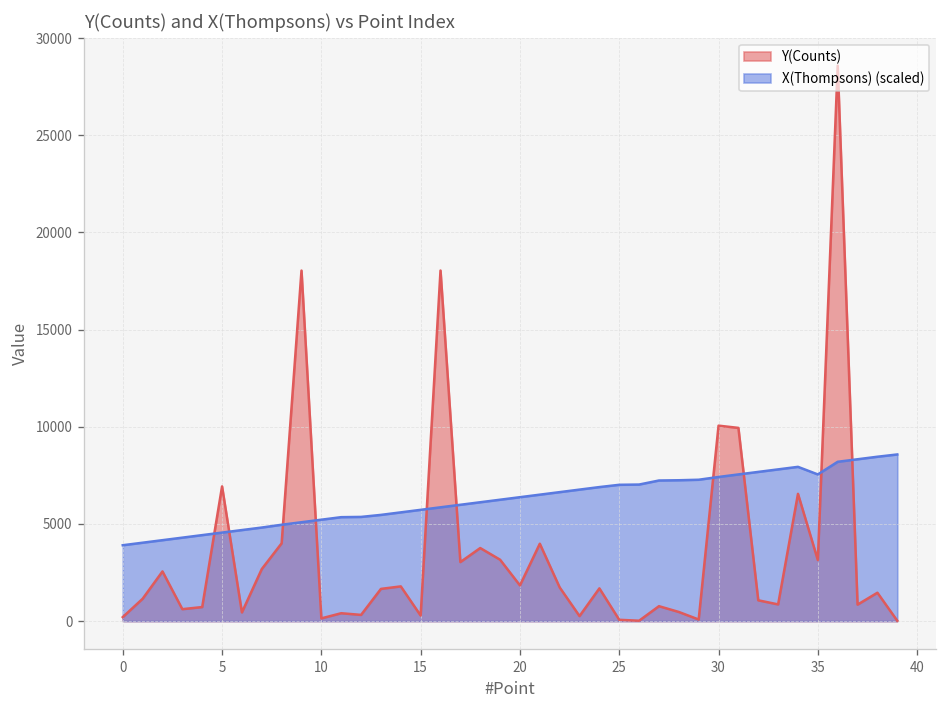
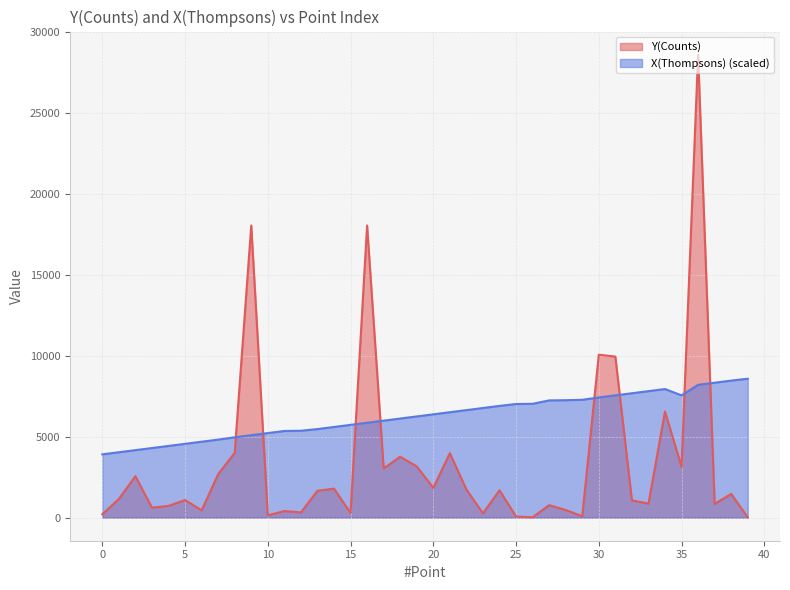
Y(Counts), 5: 6900 -> 1100
